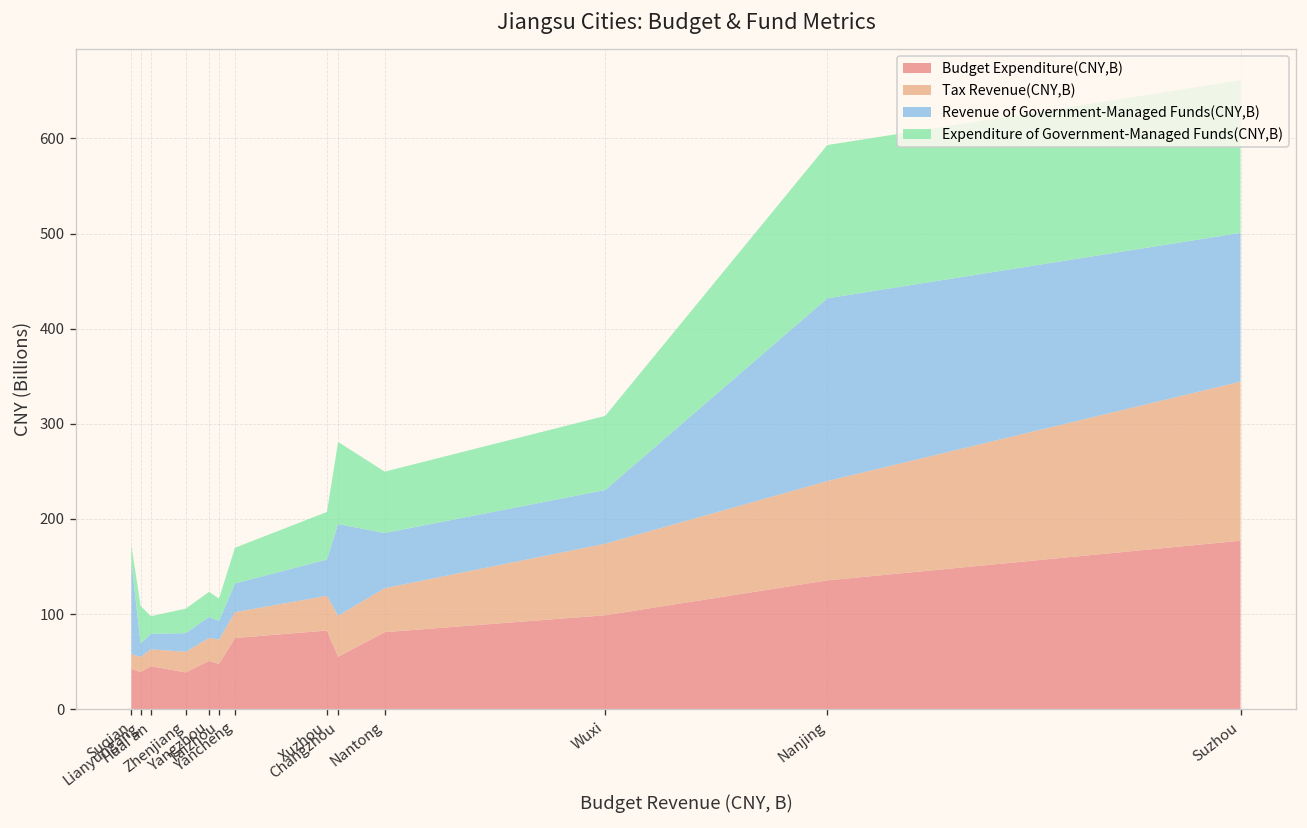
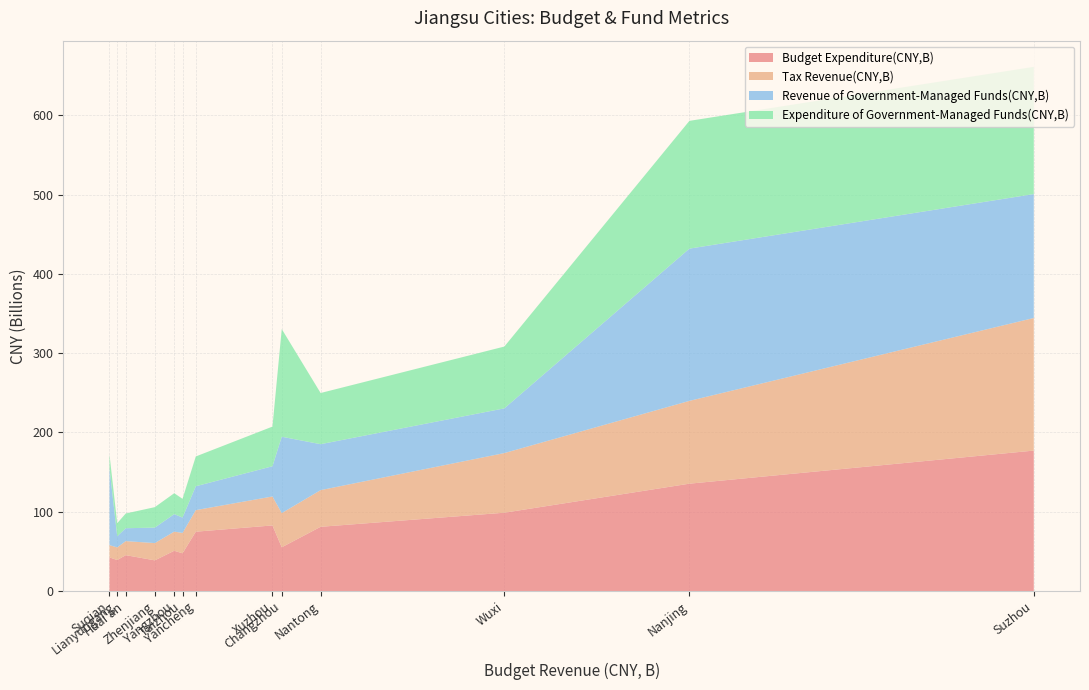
Expenditure of Government-Managed Funds(CNY,B), Lianyungang: 40 -> 20
Expenditure of Government-Managed Funds(CNY,B), Changzhou: 90 -> 140
